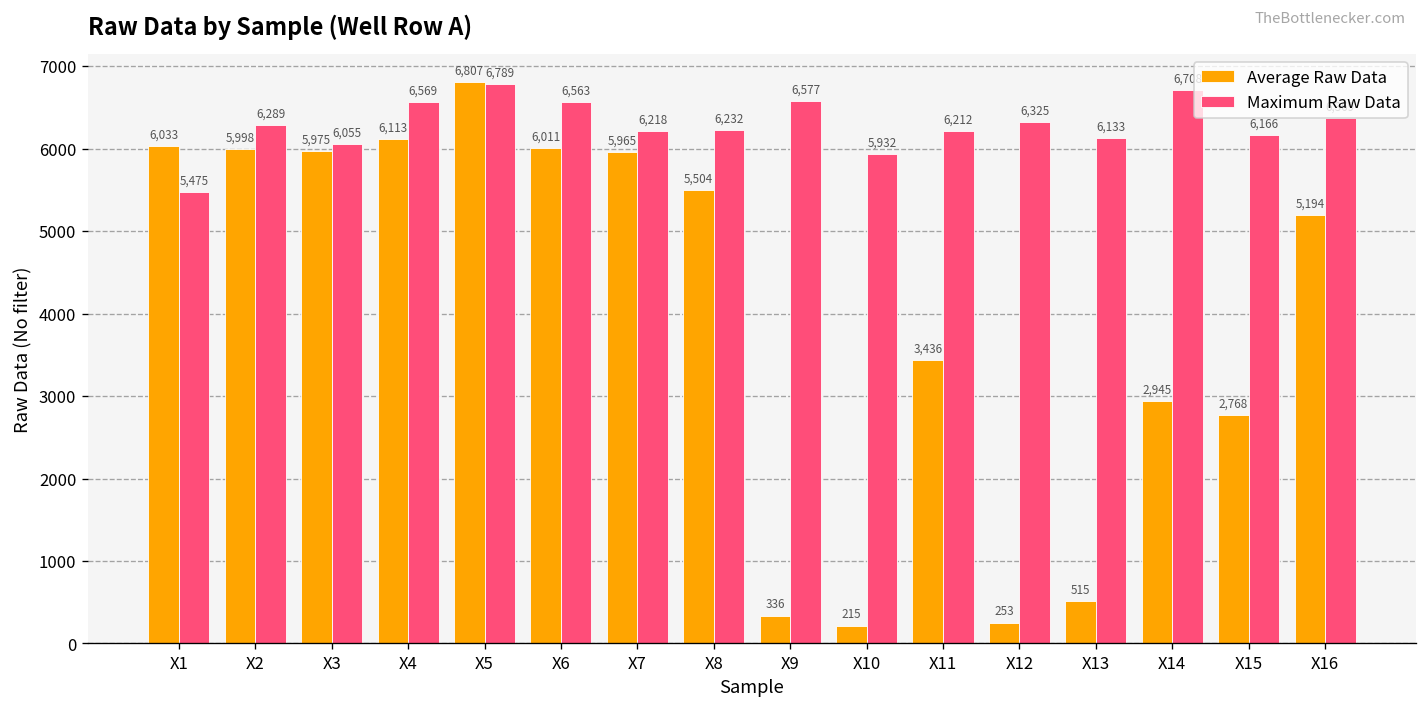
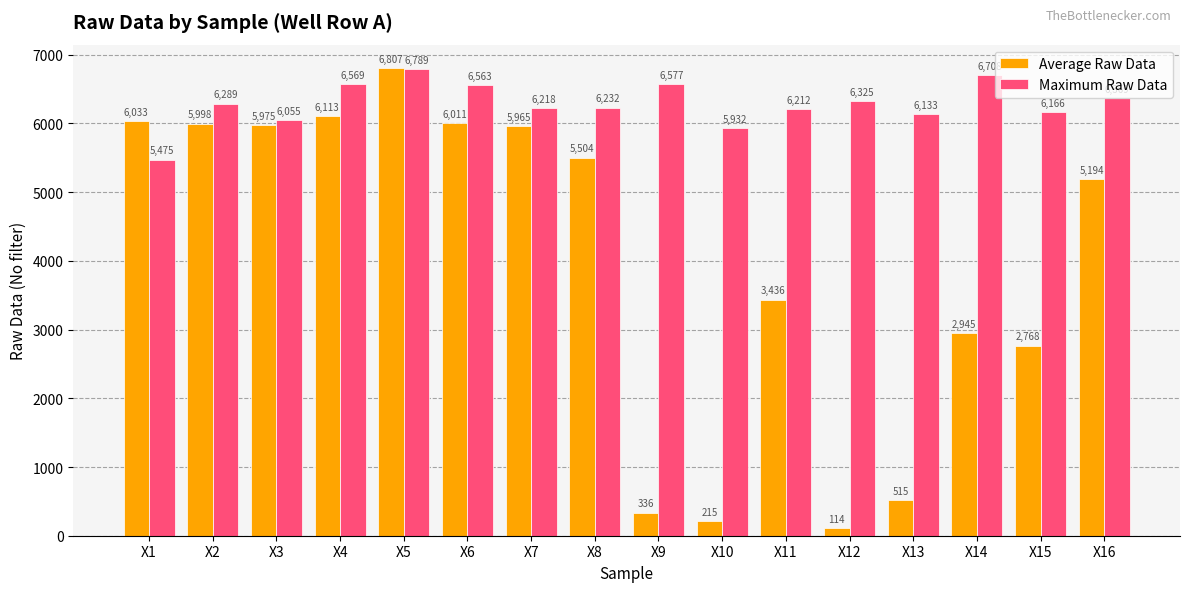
Average Raw Data, X12: 253 -> 114
